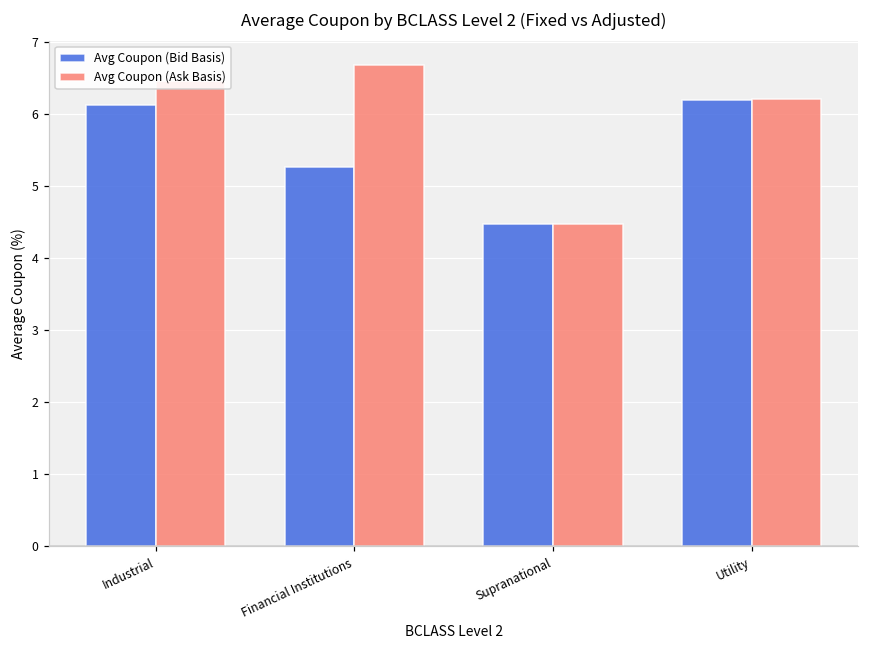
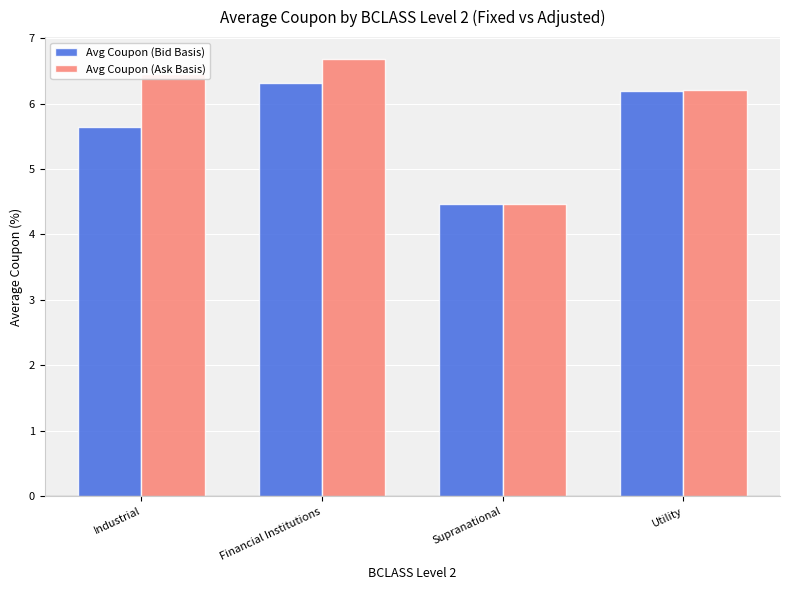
Avg Coupon (Bid Basis), Industrial: 6.1 -> 5.6
Avg Coupon (Bid Basis), Financial Institutions: 5.3 -> 6.3
